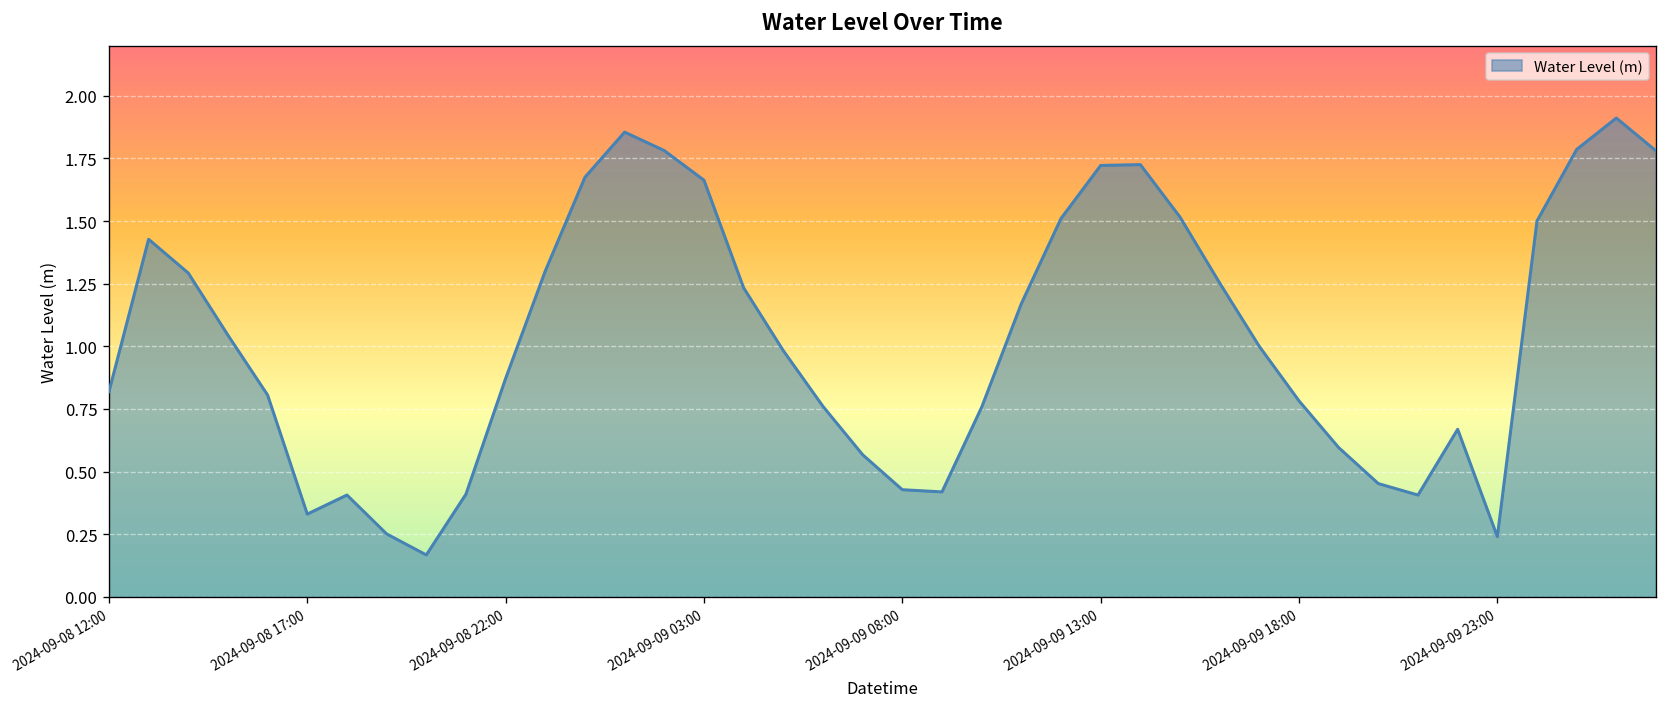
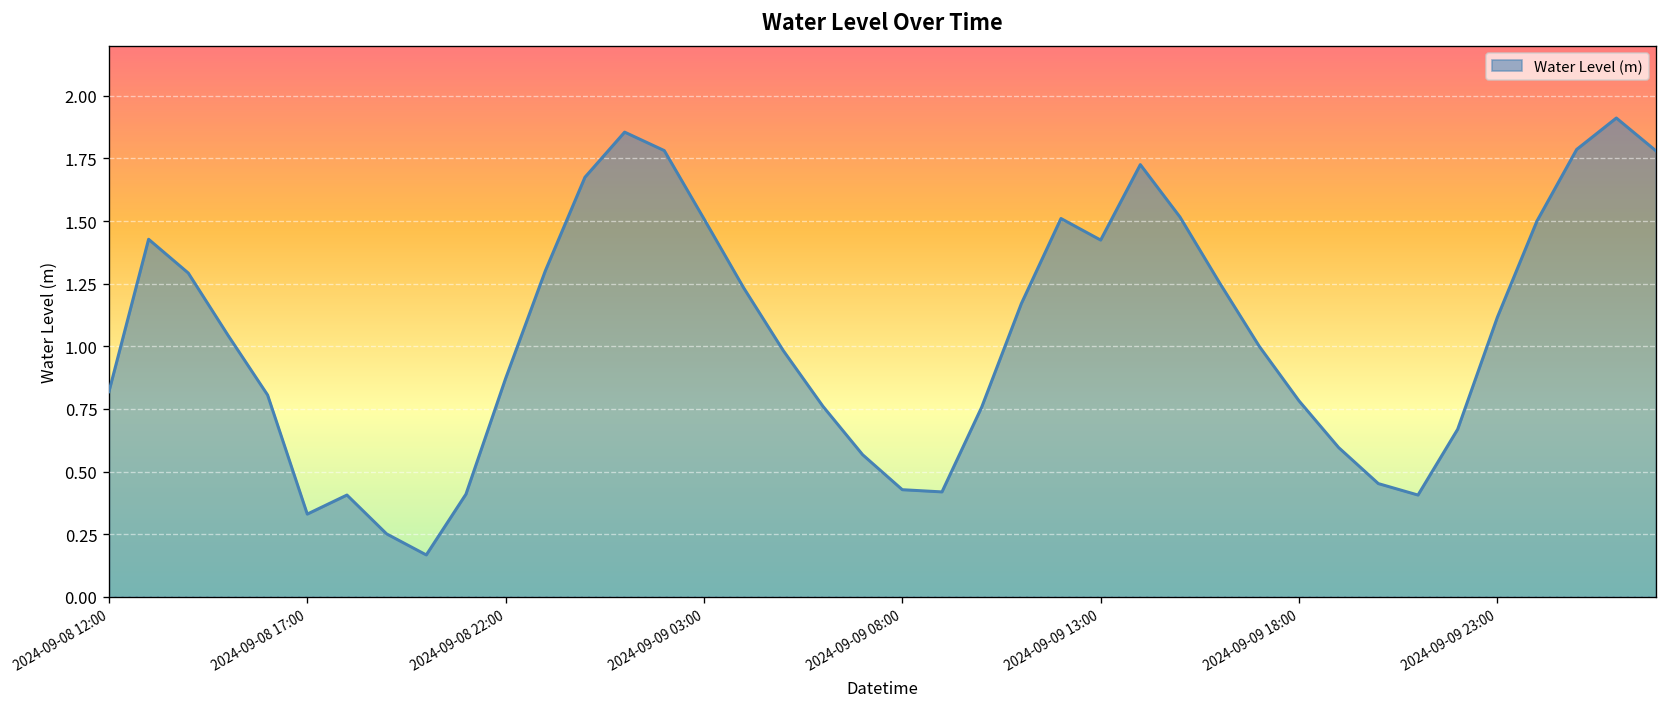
2024-09-09 03:00: 1.66 -> 1.51
2024-09-09 13:00: 1.72 -> 1.42
2024-09-09 23:00: 0.24 -> 1.12
